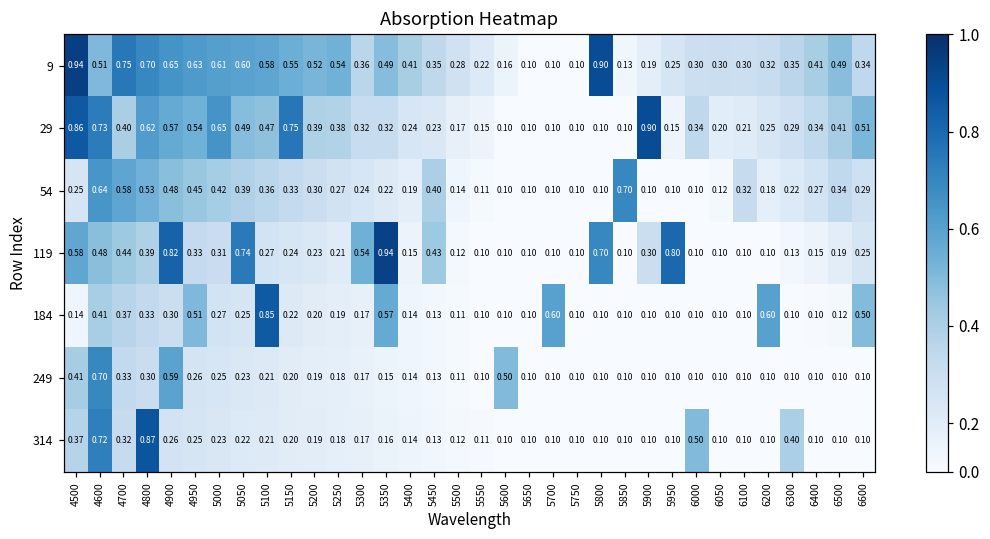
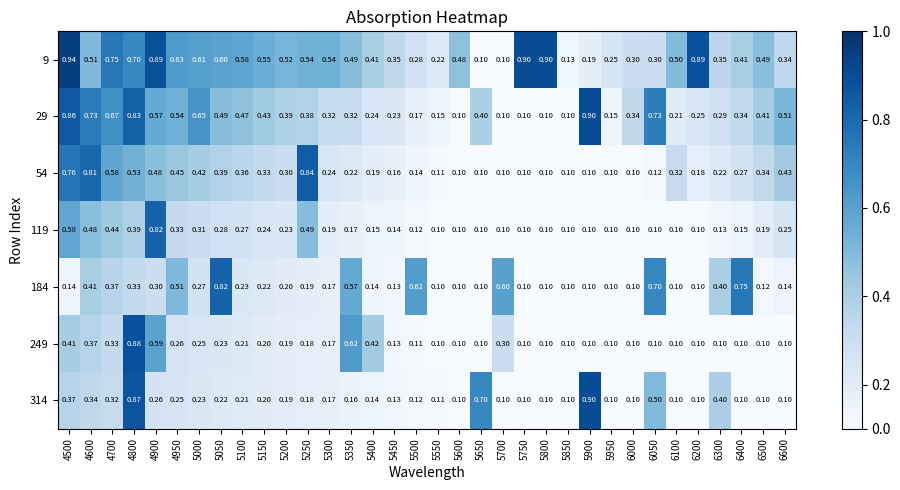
9, 4900: 0.65 -> 0.89
9, 5300: 0.36 -> 0.54
9, 5600: 0.16 -> 0.48
9, 5750: 0.10 -> 0.90
9, 6100: 0.30 -> 0.50
9, 6200: 0.32 -> 0.89
29, 4700: 0.40 -> 0.67
29, 4800: 0.62 -> 0.83
29, 5150: 0.75 -> 0.43
29, 5650: 0.10 -> 0.40
29, 6050: 0.20 -> 0.73
54, 4500: 0.25 -> 0.76
54, 4600: 0.64 -> 0.81
54, 5250: 0.27 -> 0.84
54, 5450: 0.40 -> 0.16
54, 5850: 0.70 -> 0.10
54, 6600: 0.29 -> 0.43
119, 5050: 0.74 -> 0.28
119, 5250: 0.21 -> 0.49
119, 5300: 0.54 -> 0.19
119, 5350: 0.94 -> 0.17
119, 5450: 0.43 -> 0.14
119, 5800: 0.70 -> 0.10
119, 5900: 0.30 -> 0.10
119, 5950: 0.80 -> 0.10
184, 5050: 0.25 -> 0.82
184, 5100: 0.85 -> 0.23
184, 5500: 0.11 -> 0.62
184, 6050: 0.10 -> 0.70
184, 6200: 0.60 -> 0.10
184, 6300: 0.10 -> 0.40
184, 6400: 0.10 -> 0.75
184, 6600: 0.50 -> 0.14
249, 4600: 0.70 -> 0.37
249, 4800: 0.30 -> 0.88
249, 5350: 0.15 -> 0.62
249, 5400: 0.14 -> 0.42
249, 5600: 0.50 -> 0.10
249, 5700: 0.10 -> 0.30
314, 4600: 0.72 -> 0.34
314, 5650: 0.10 -> 0.70
314, 5900: 0.10 -> 0.90
314, 6000: 0.50 -> 0.10
314, 6050: 0.10 -> 0.50
